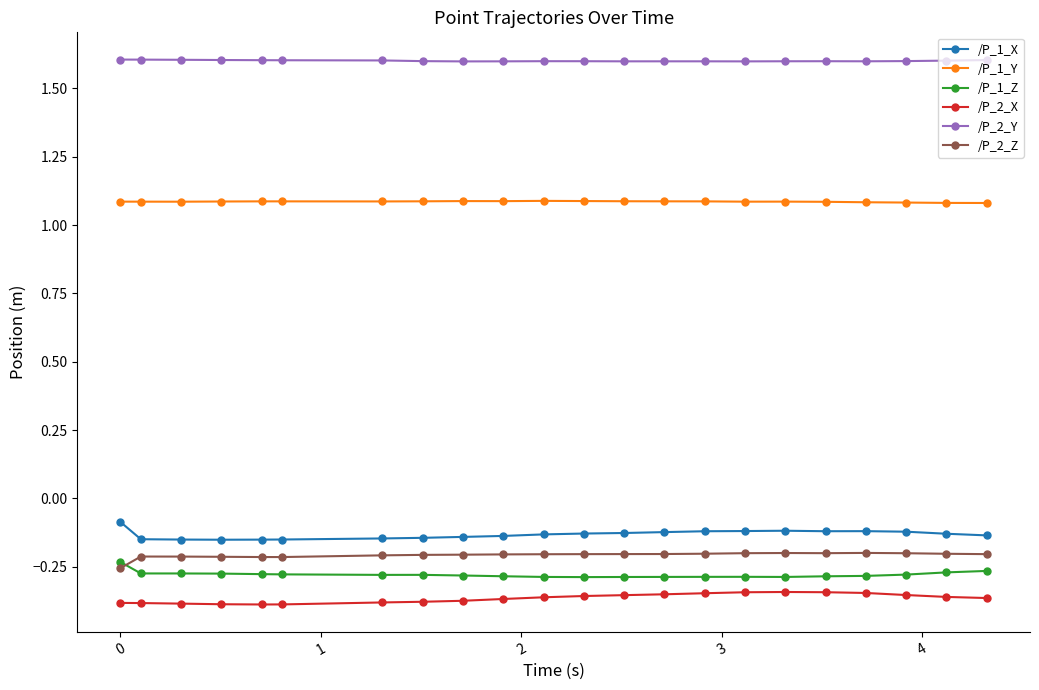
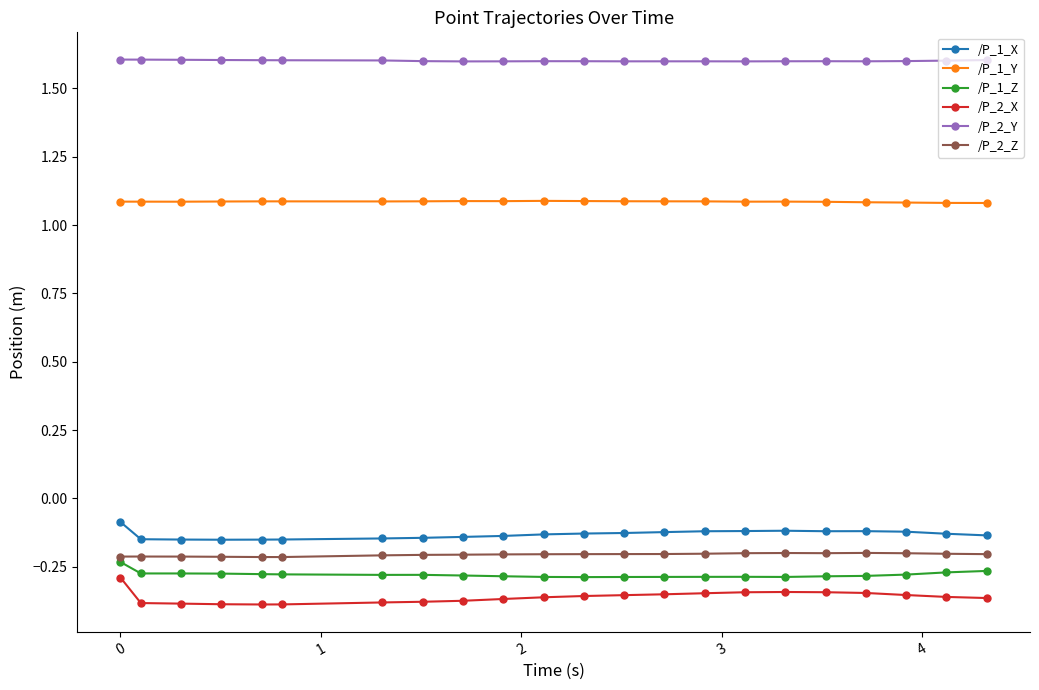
/P_2_X, 0: -0.38 -> -0.29
/P_2_Z, 0: -0.25 -> -0.21
